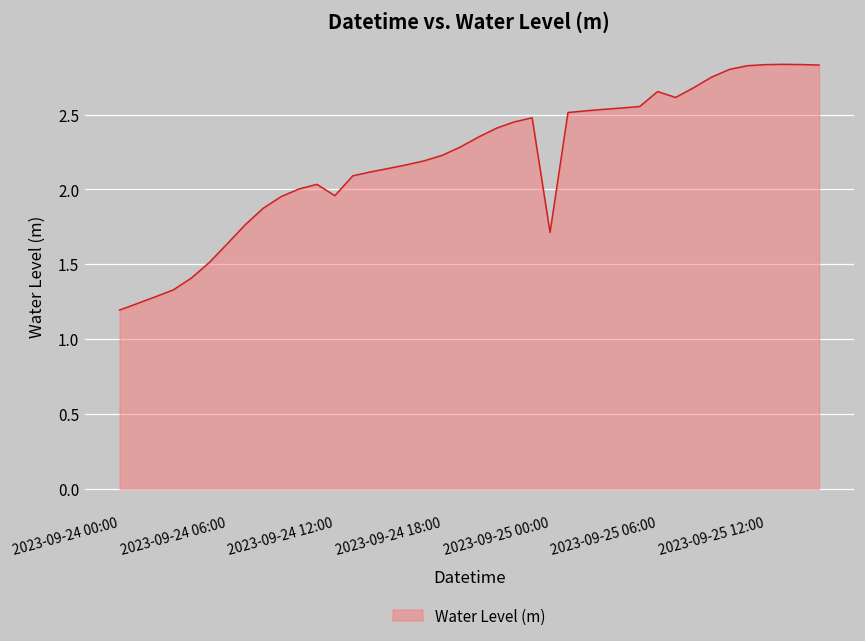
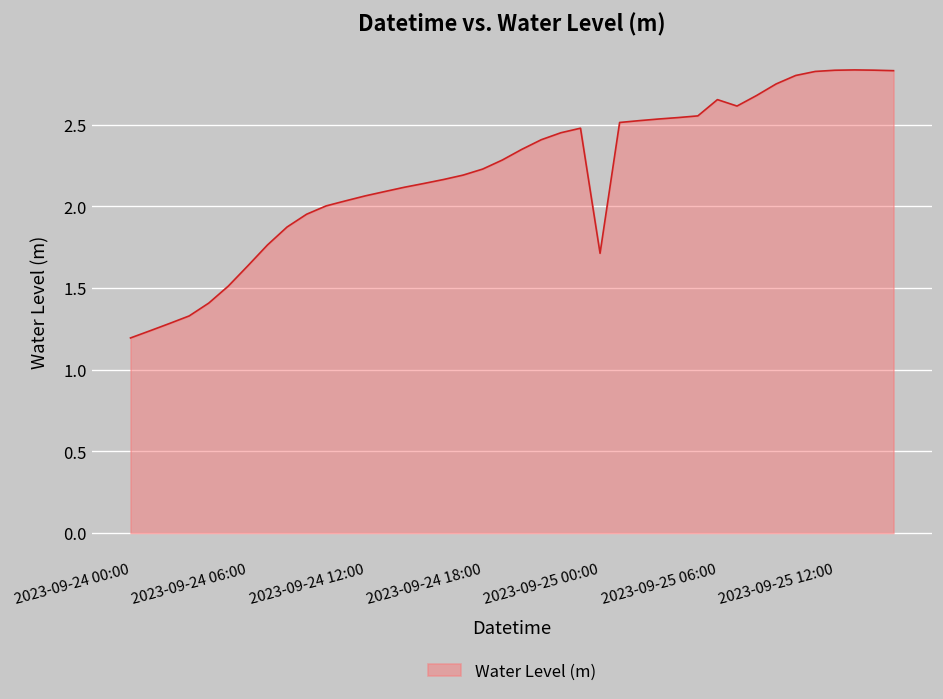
2023-09-24 12:00: 1.96 -> 2.06
